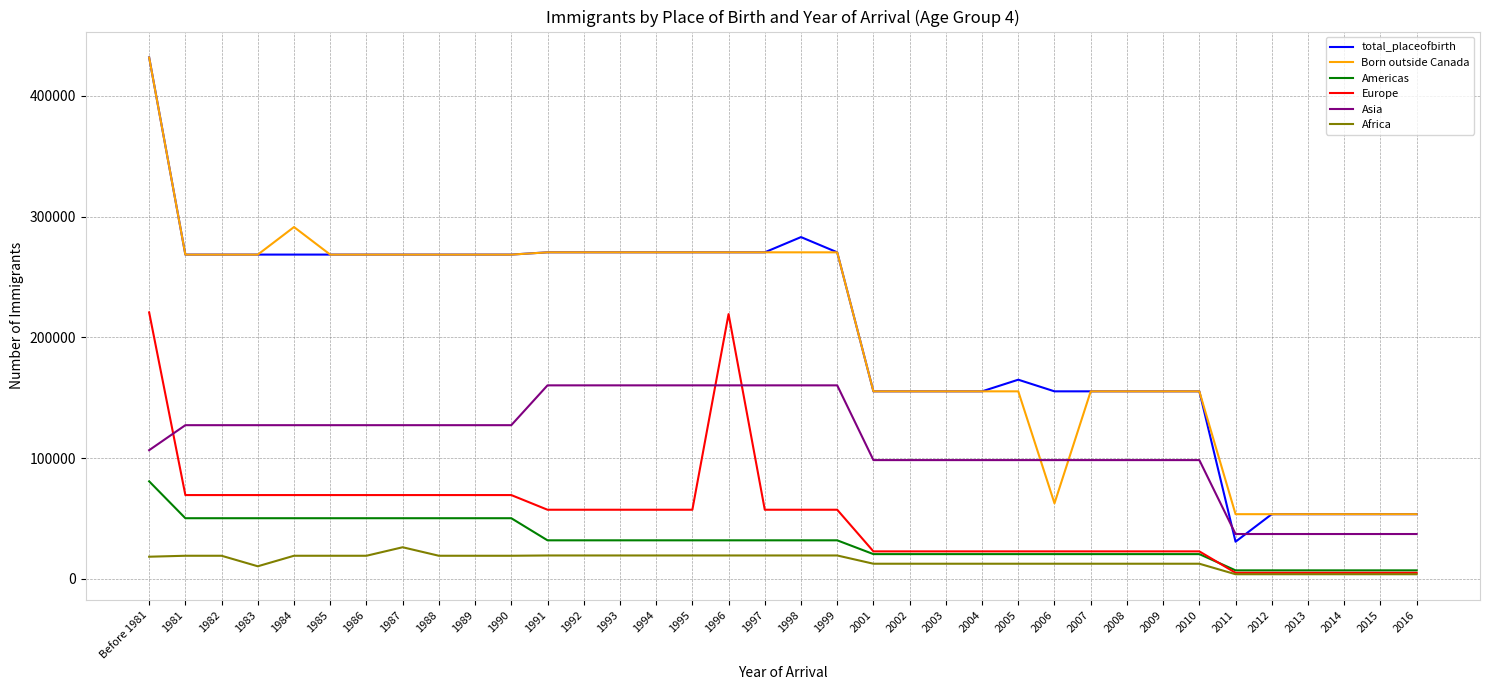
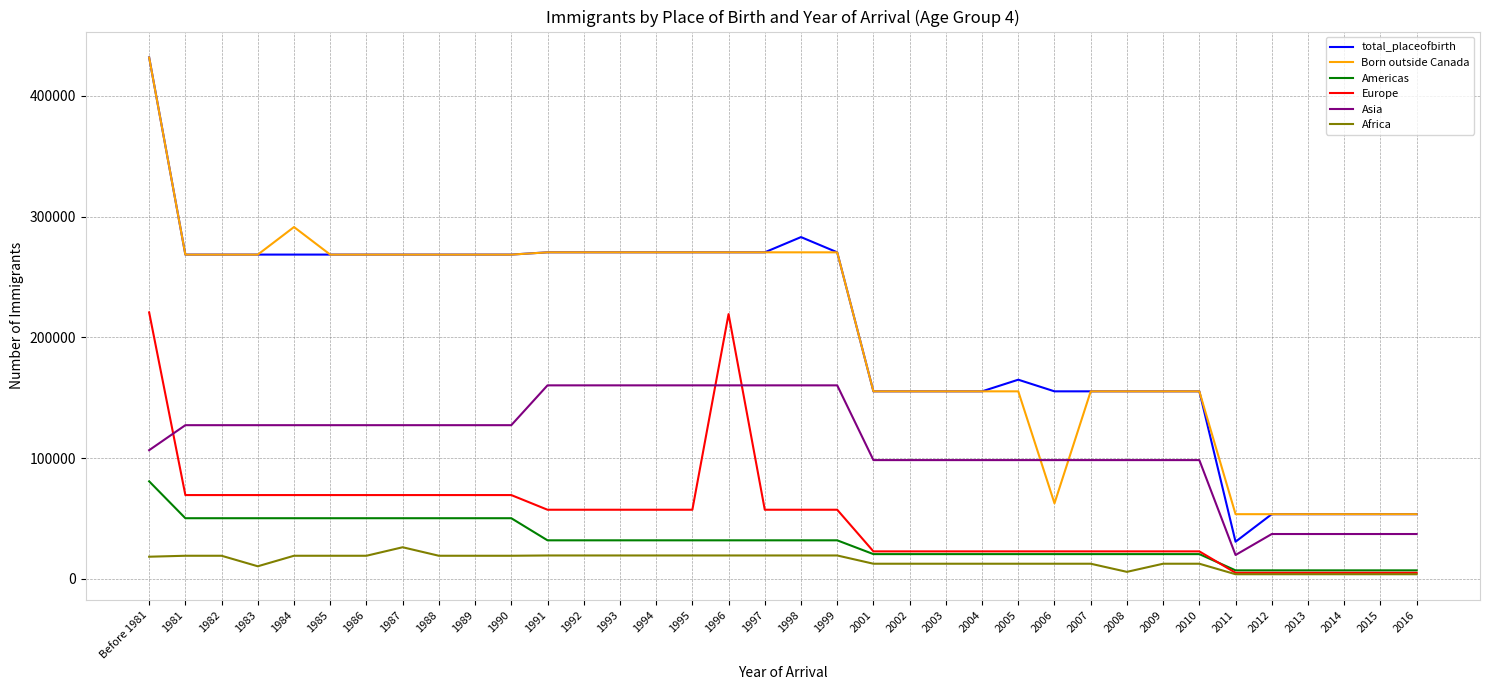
Africa, 2008: 13000 -> 6000
Asia, 2011: 37000 -> 20000
